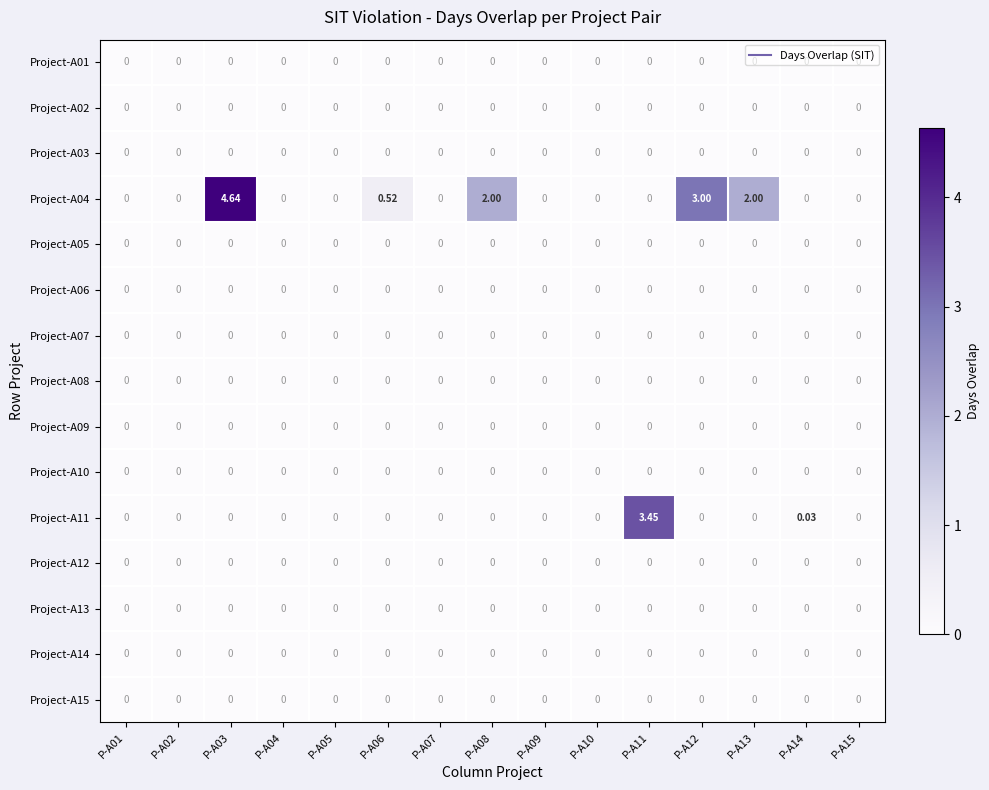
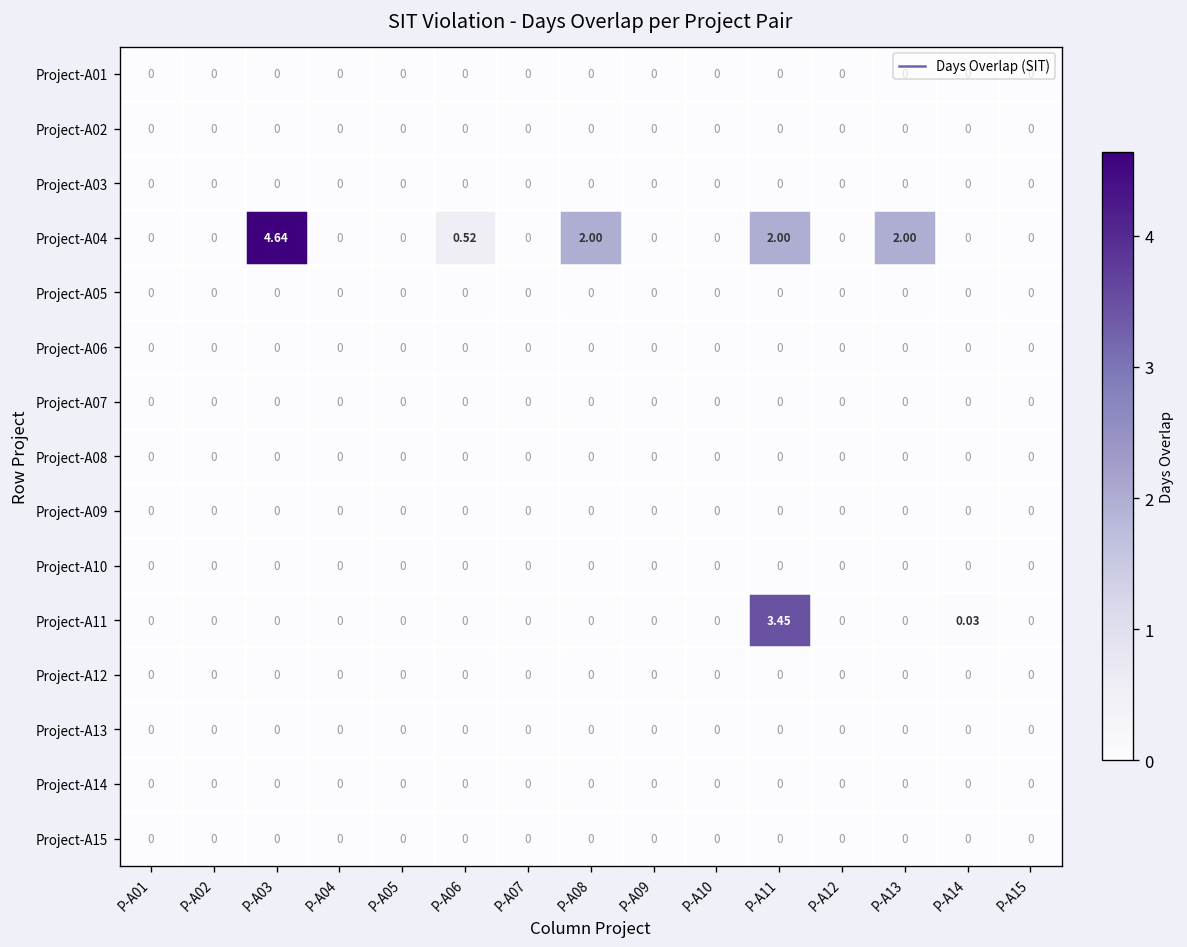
Project-A04, P-A11: 0 -> 2.00
Project-A04, P-A12: 3.00 -> 0
